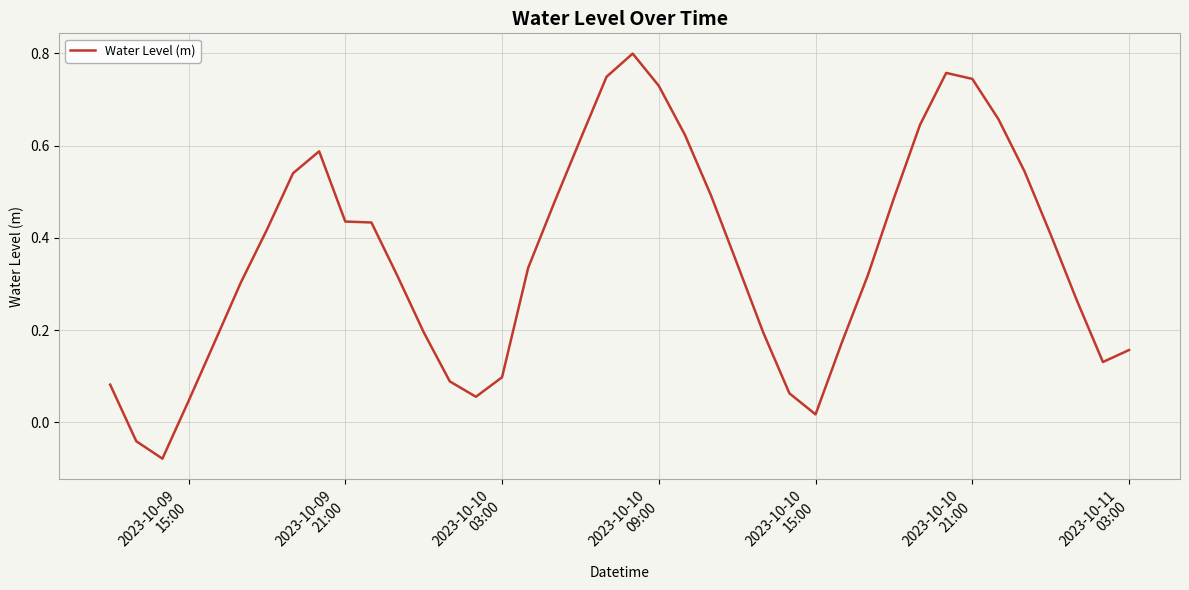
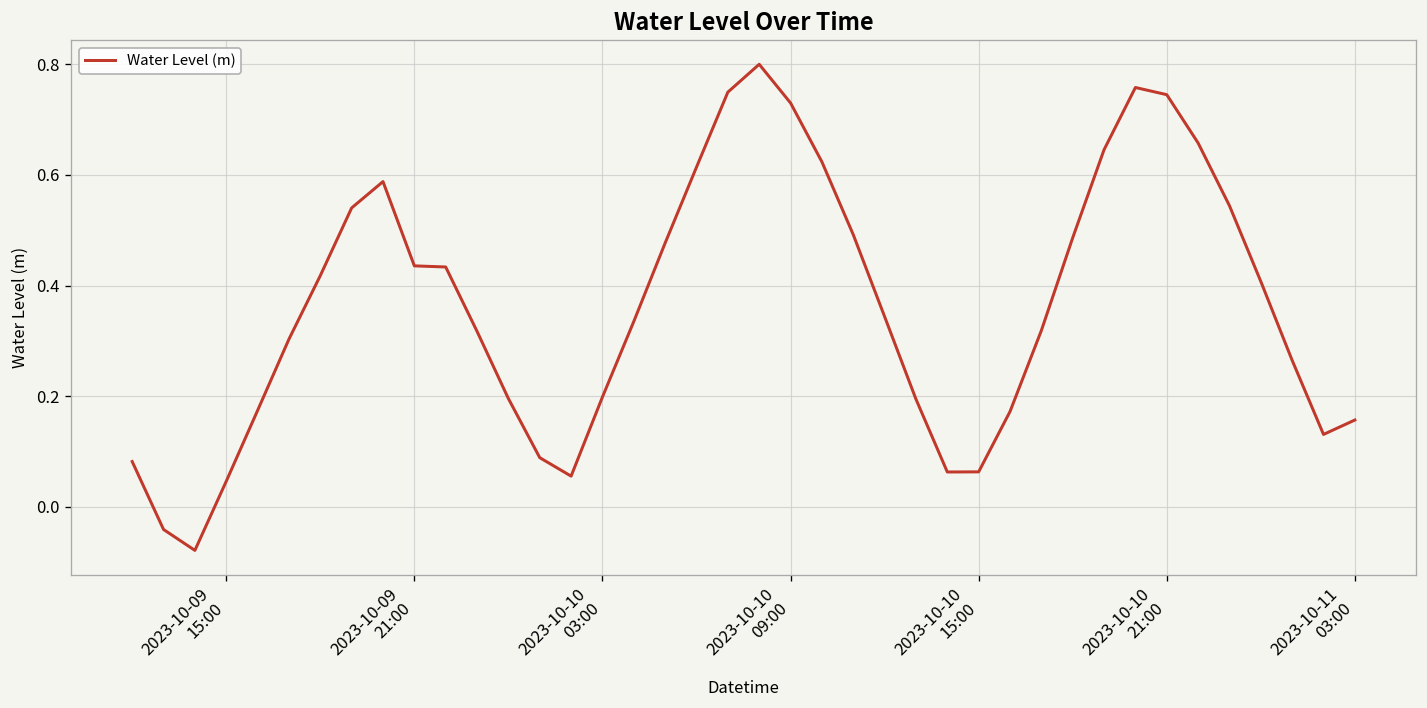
2023-10-10 03:00: 0.10 -> 0.20
2023-10-10 15:00: 0.02 -> 0.06
